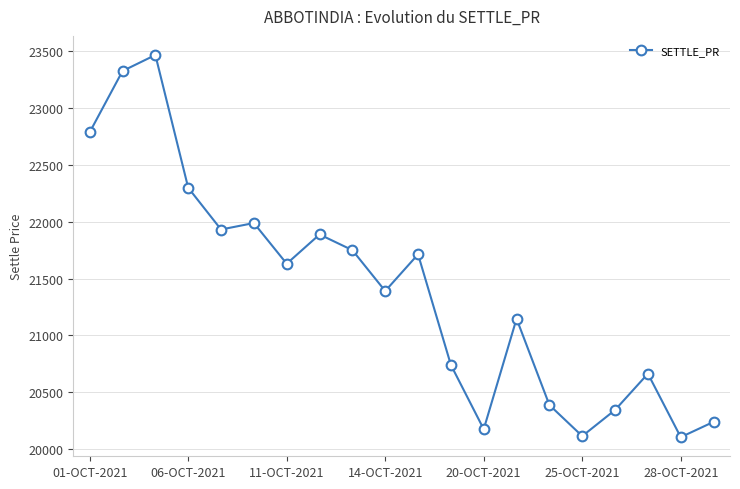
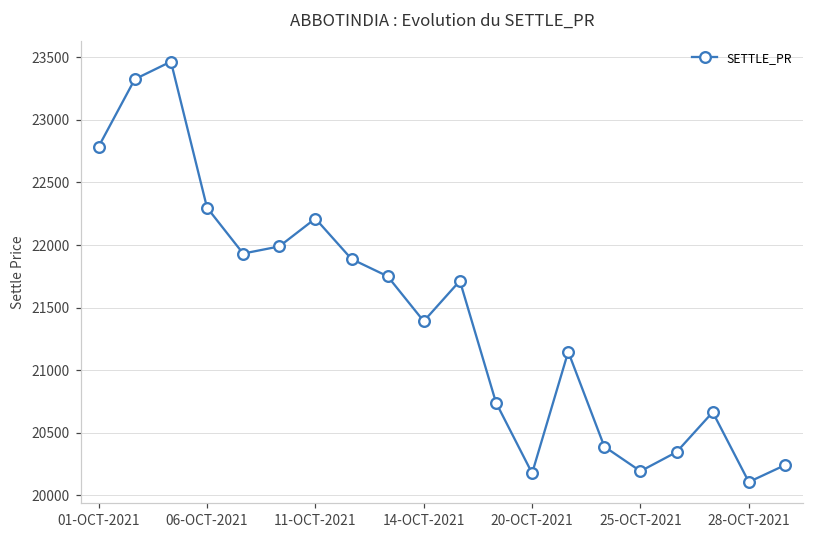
11-OCT-2021: 21630 -> 22210
25-OCT-2021: 20110 -> 20190
